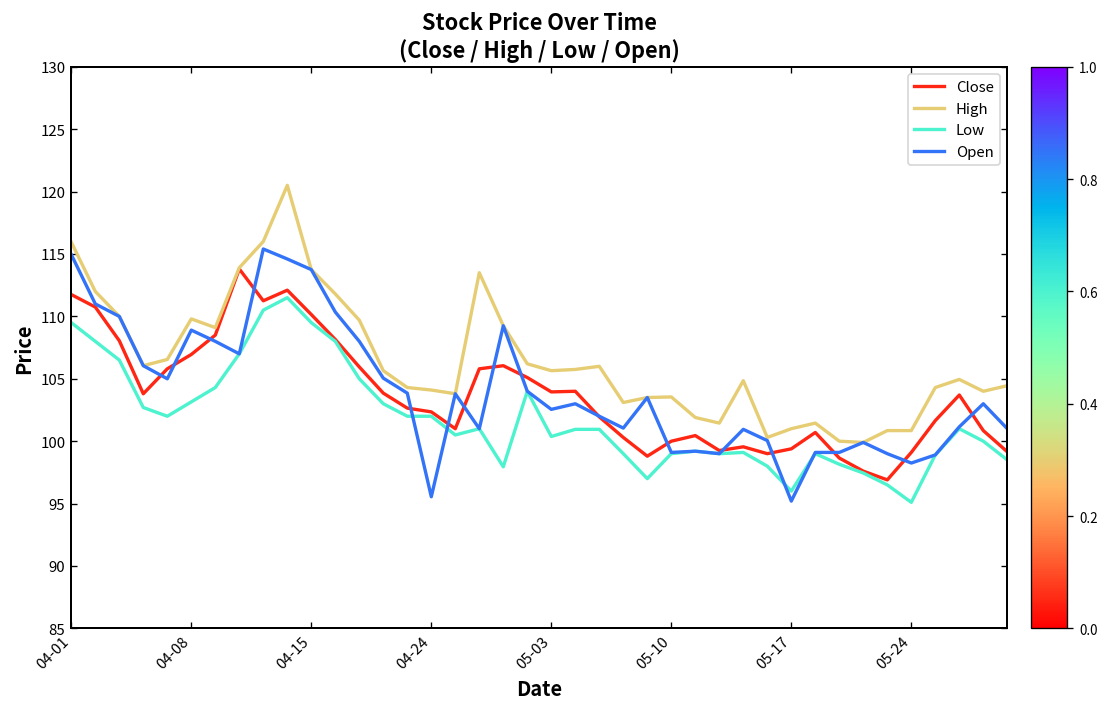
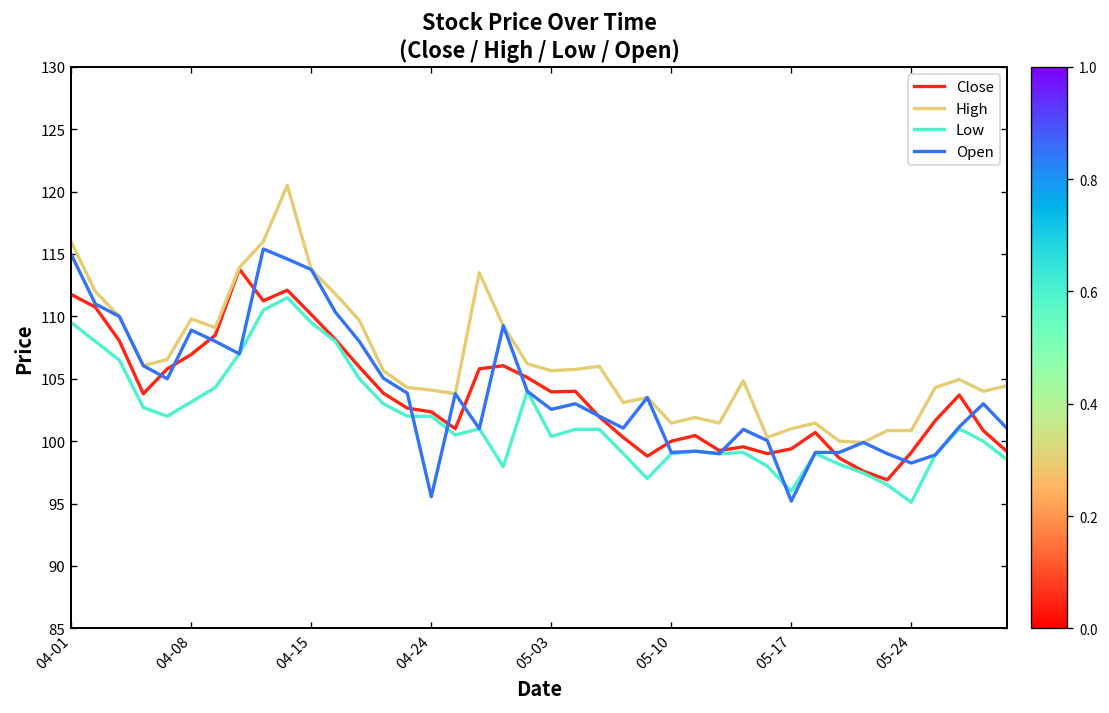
High, 05-10: 103.5 -> 101.4
